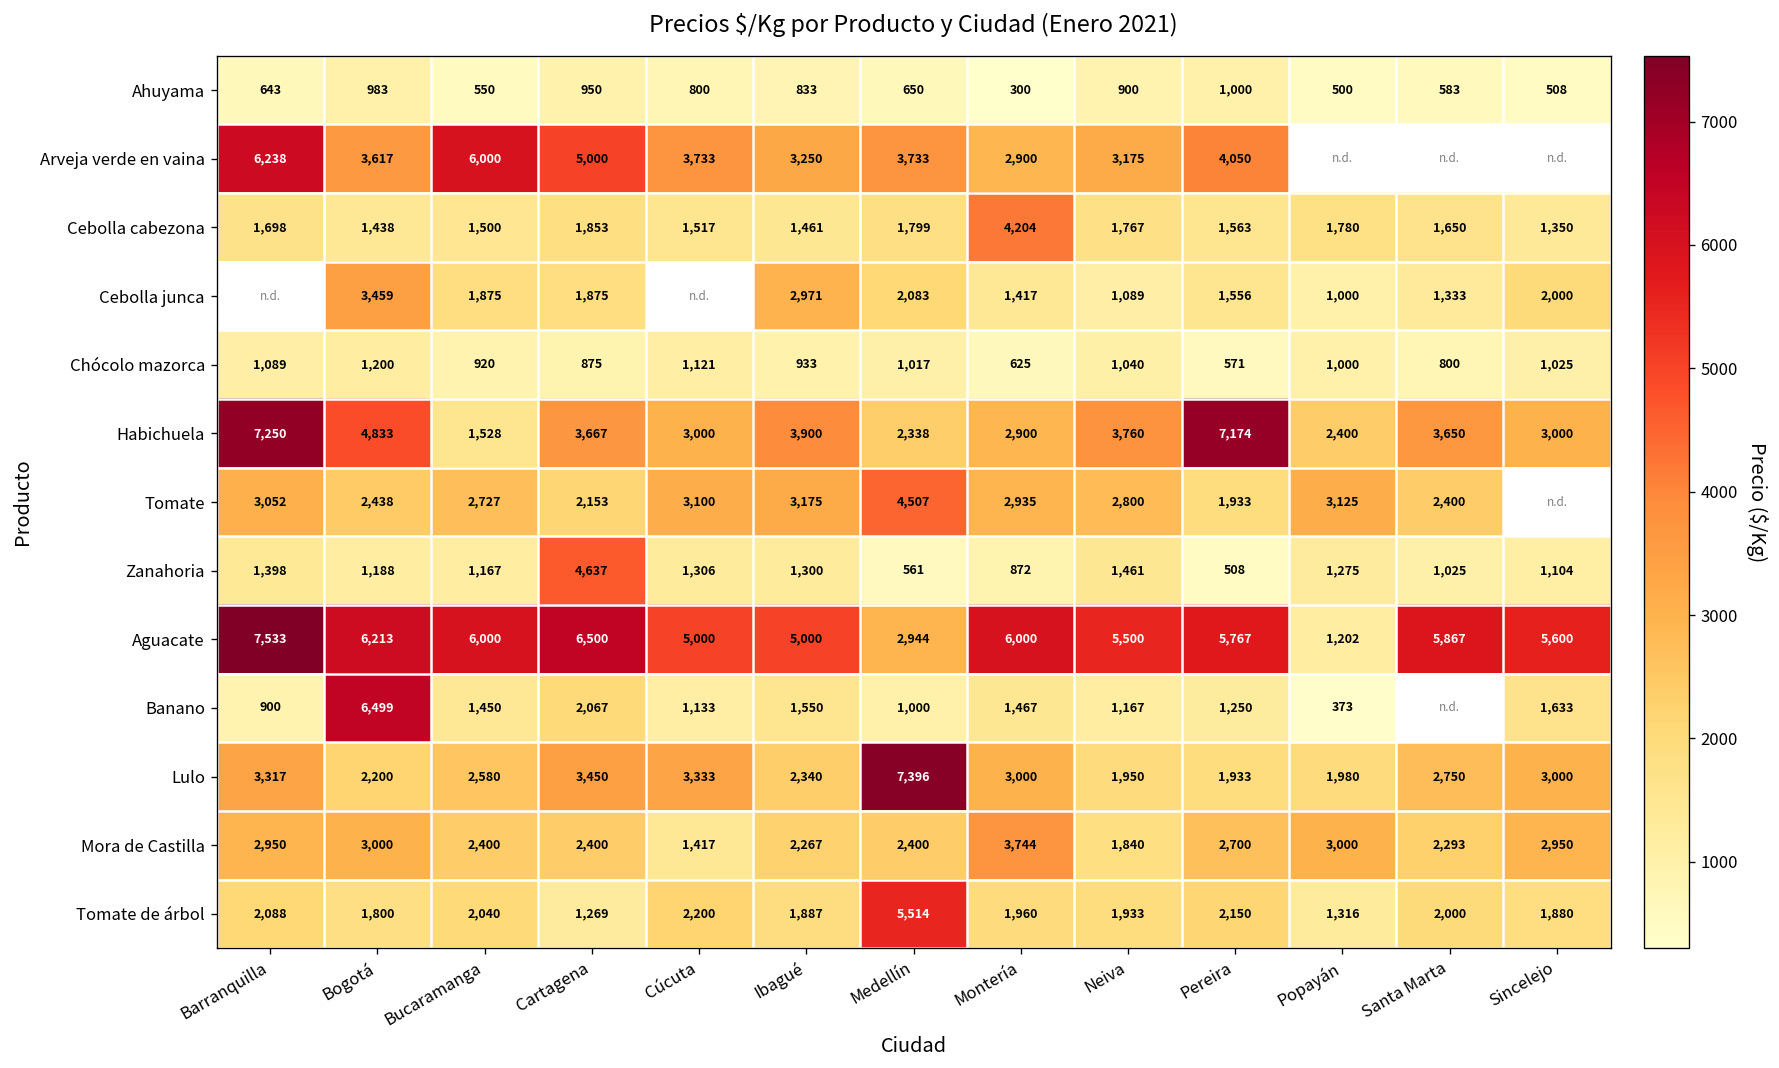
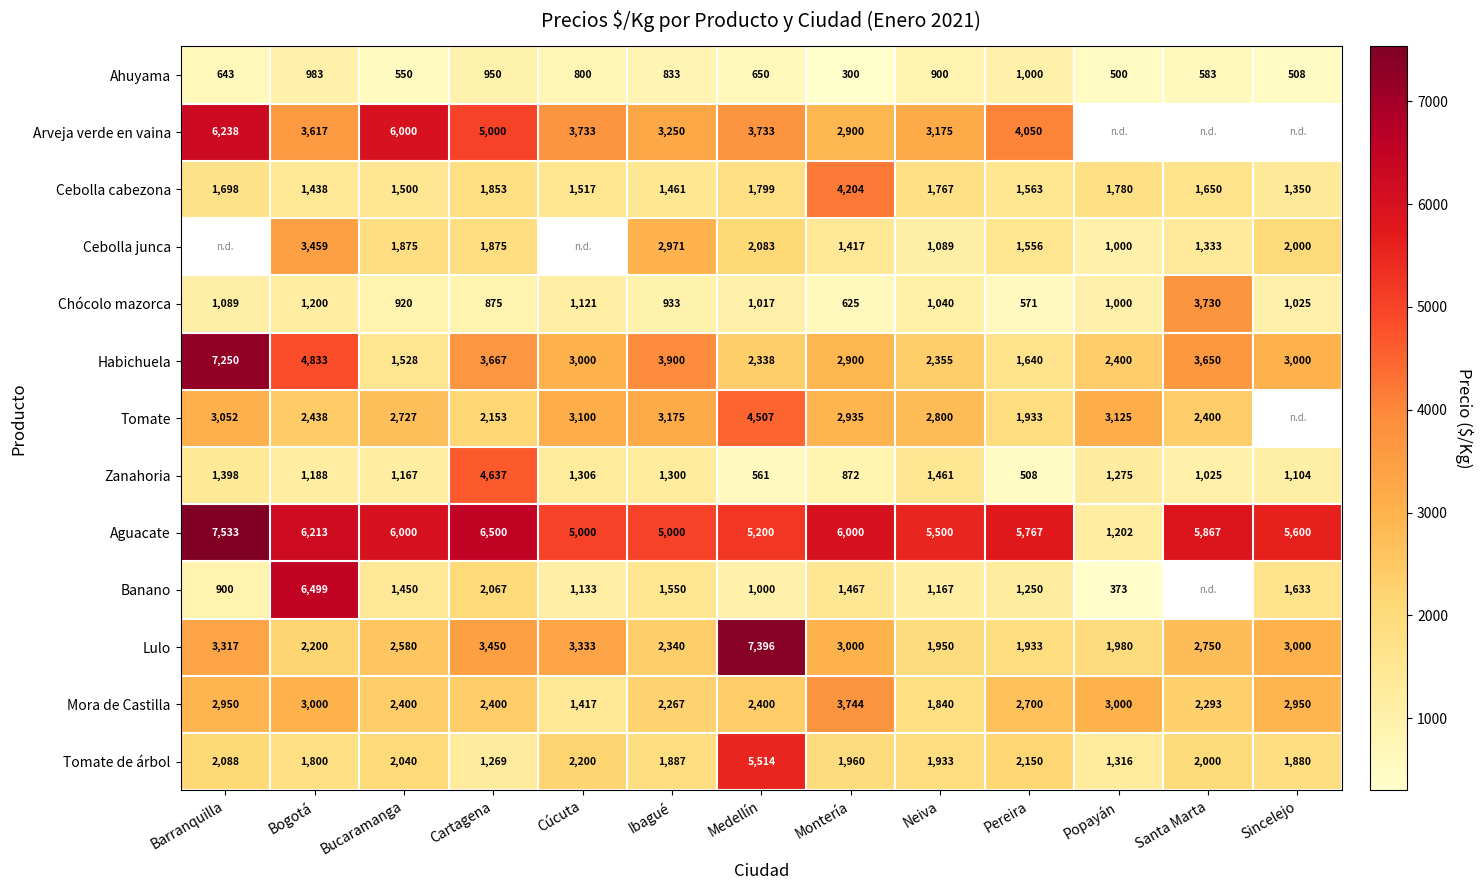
Chócolo mazorca, Santa Marta: 800 -> 3,730
Habichuela, Neiva: 3,760 -> 2,355
Habichuela, Pereira: 7,174 -> 1,640
Aguacate, Medellín: 2,944 -> 5,200
